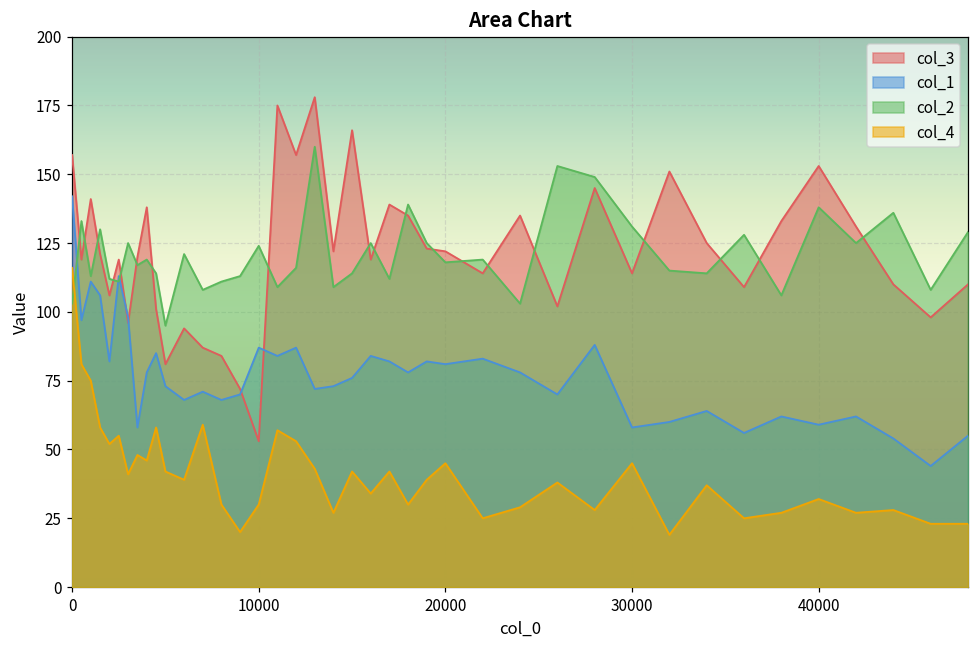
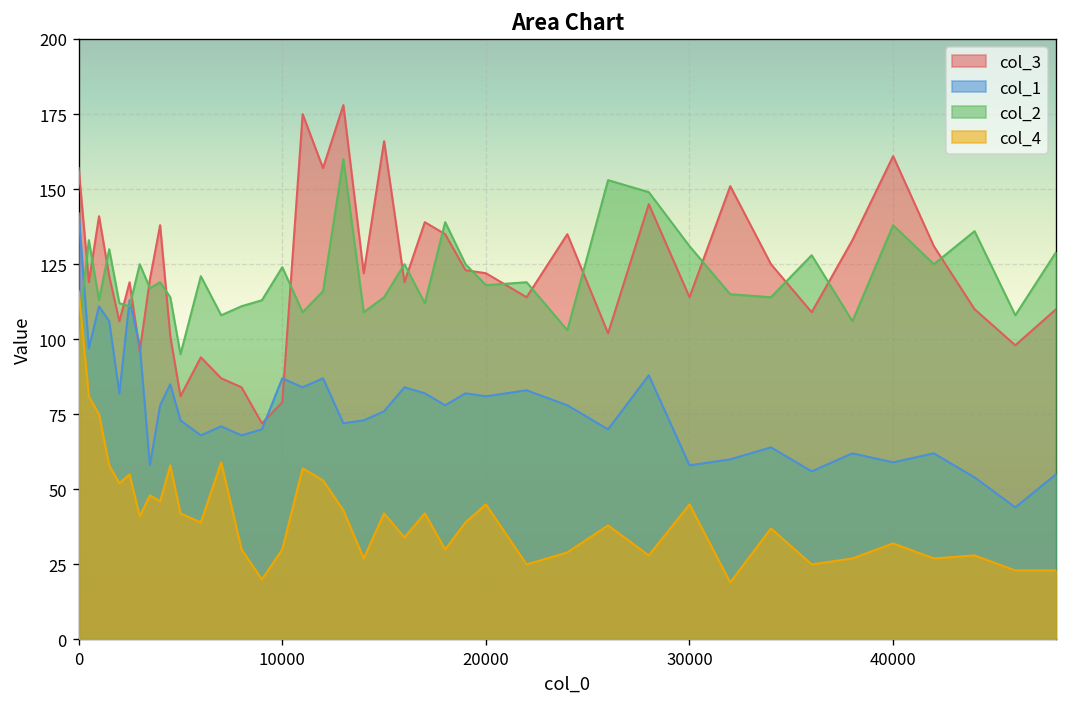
col_3, 10000: 53 -> 79
col_3, 40000: 153 -> 161
